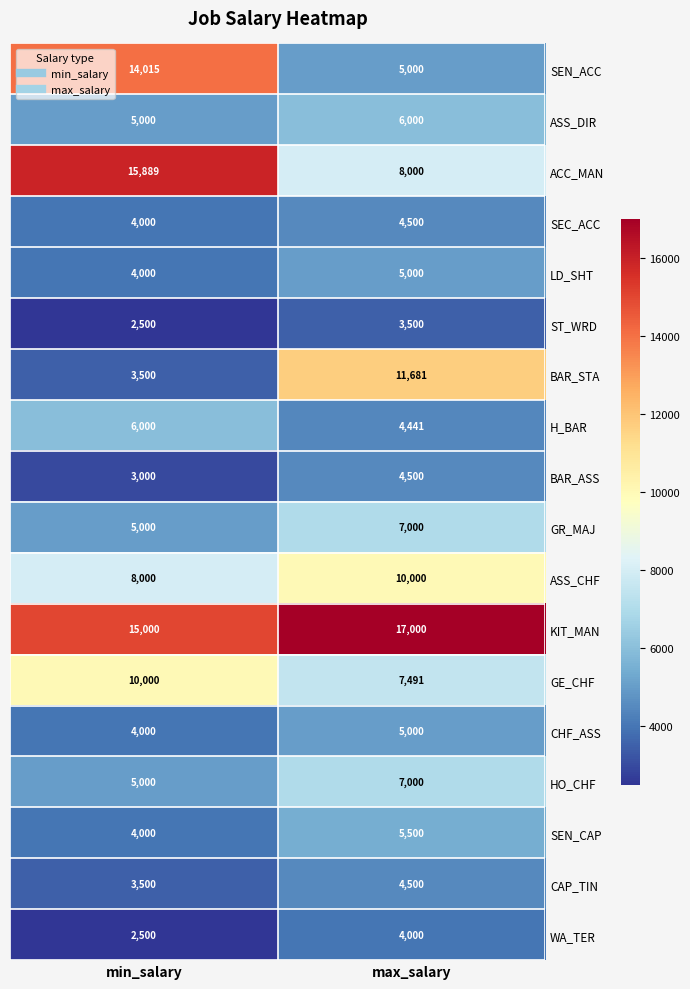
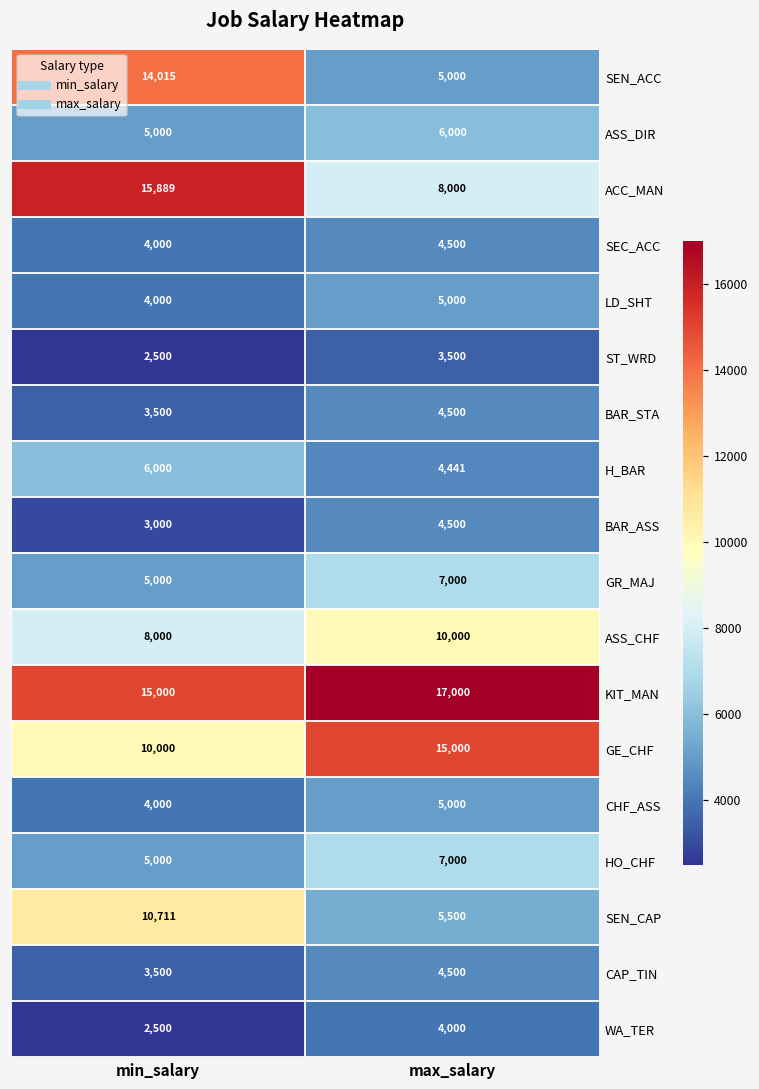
BAR_STA, max_salary: 11,681 -> 4,500
GE_CHF, max_salary: 7,491 -> 15,000
SEN_CAP, min_salary: 4,000 -> 10,711
